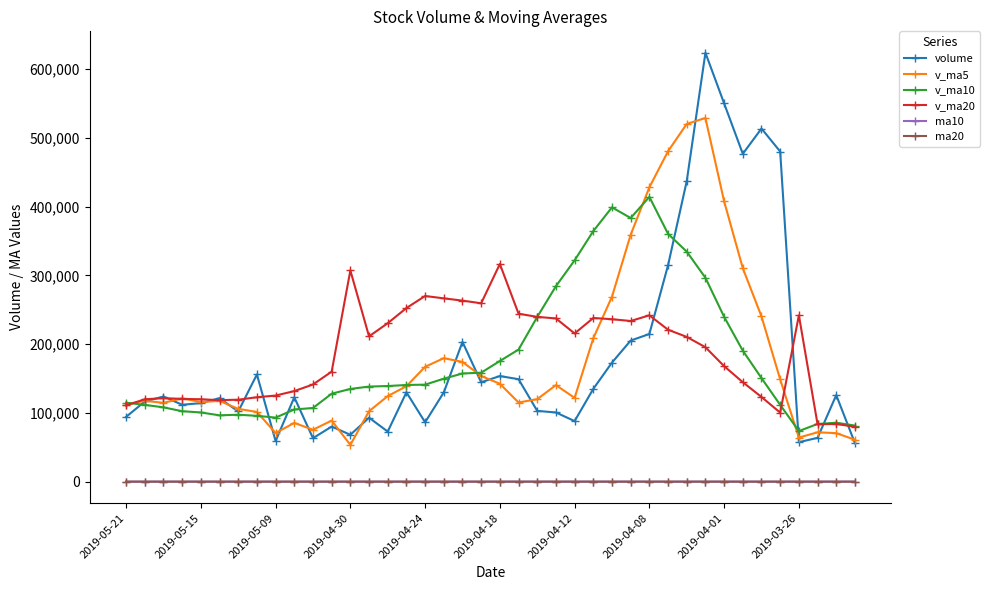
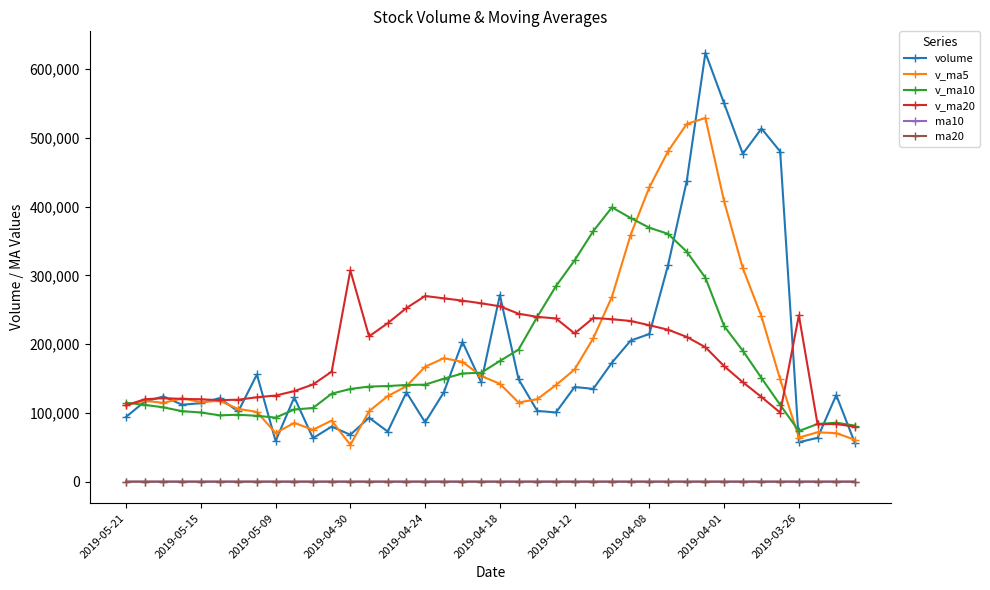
volume, 2019-04-18: 150,000 -> 270,000
v_ma20, 2019-04-18: 320,000 -> 250,000
volume, 2019-04-12: 90,000 -> 140,000
v_ma5, 2019-04-12: 120,000 -> 160,000
v_ma10, 2019-04-08: 410,000 -> 370,000
v_ma20, 2019-04-08: 240,000 -> 230,000
v_ma10, 2019-04-01: 240,000 -> 230,000
